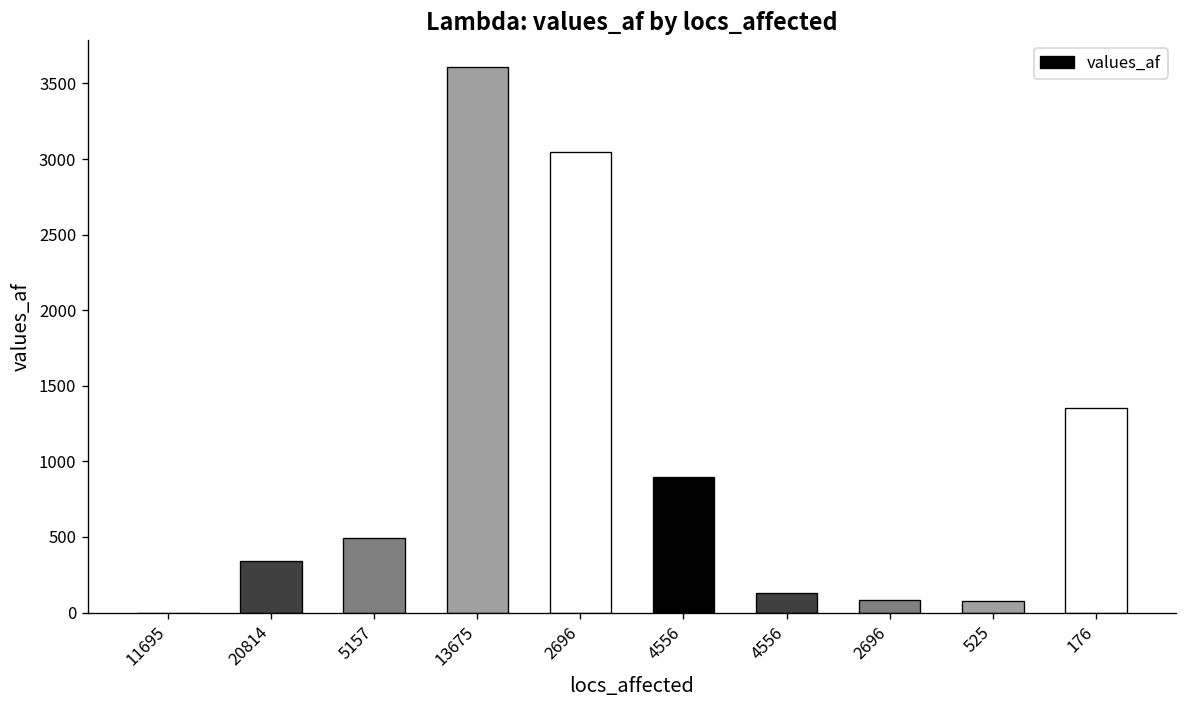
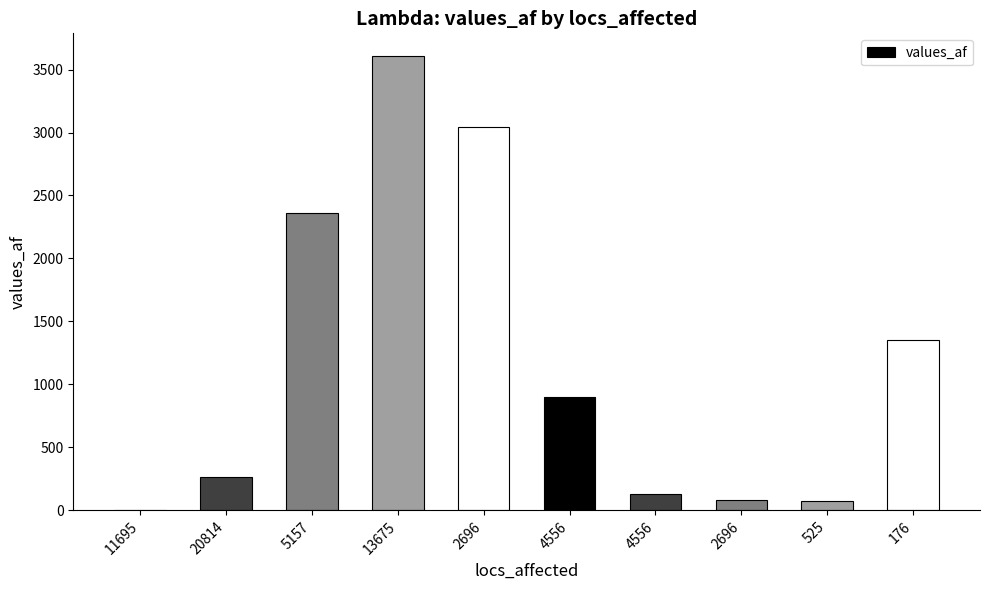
20814: 340 -> 270
5157: 490 -> 2360
